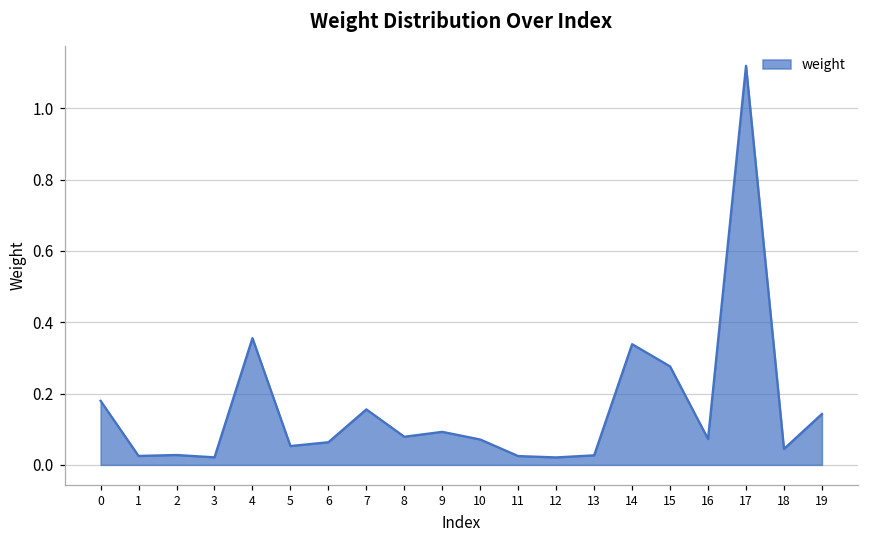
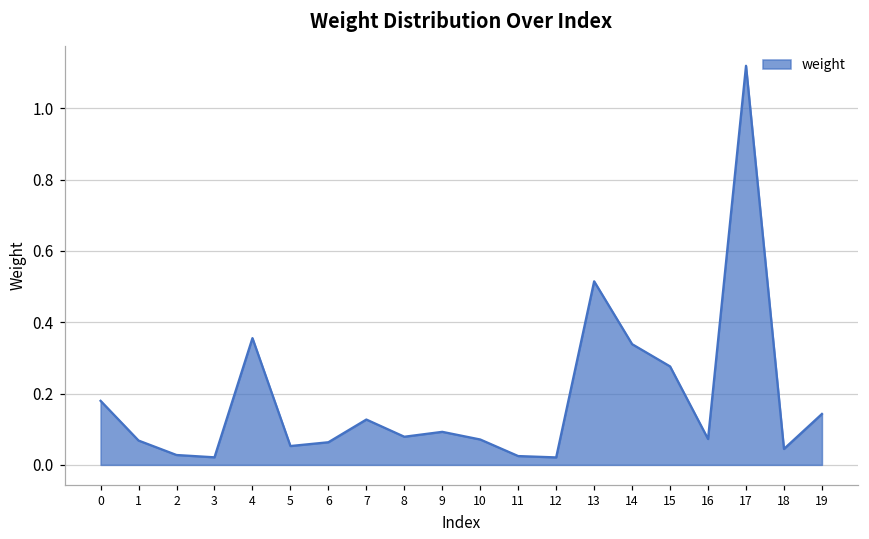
1: 0.03 -> 0.07
7: 0.16 -> 0.13
13: 0.03 -> 0.51
